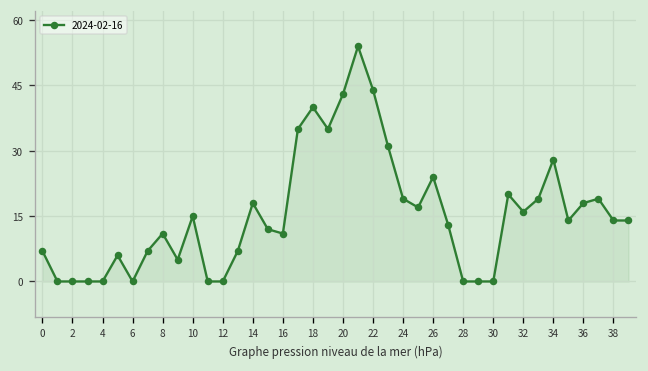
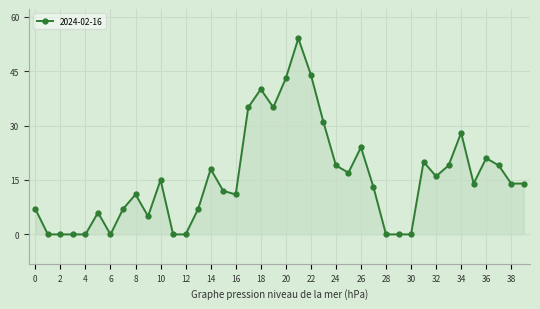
36: 18 -> 21
